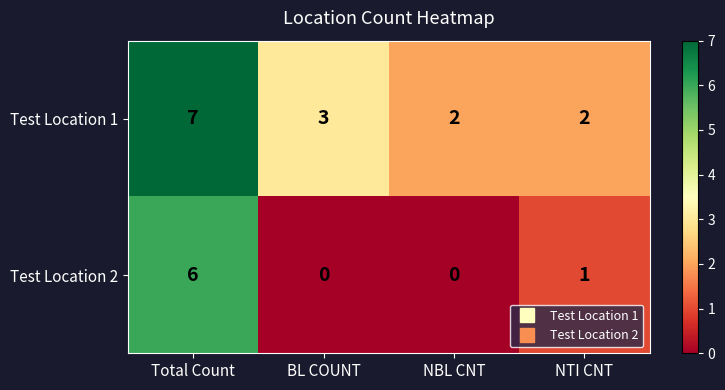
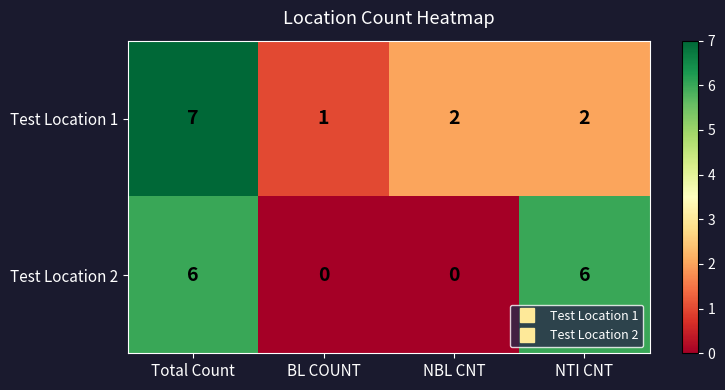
Test Location 1, BL COUNT: 3 -> 1
Test Location 2, NTI CNT: 1 -> 6
